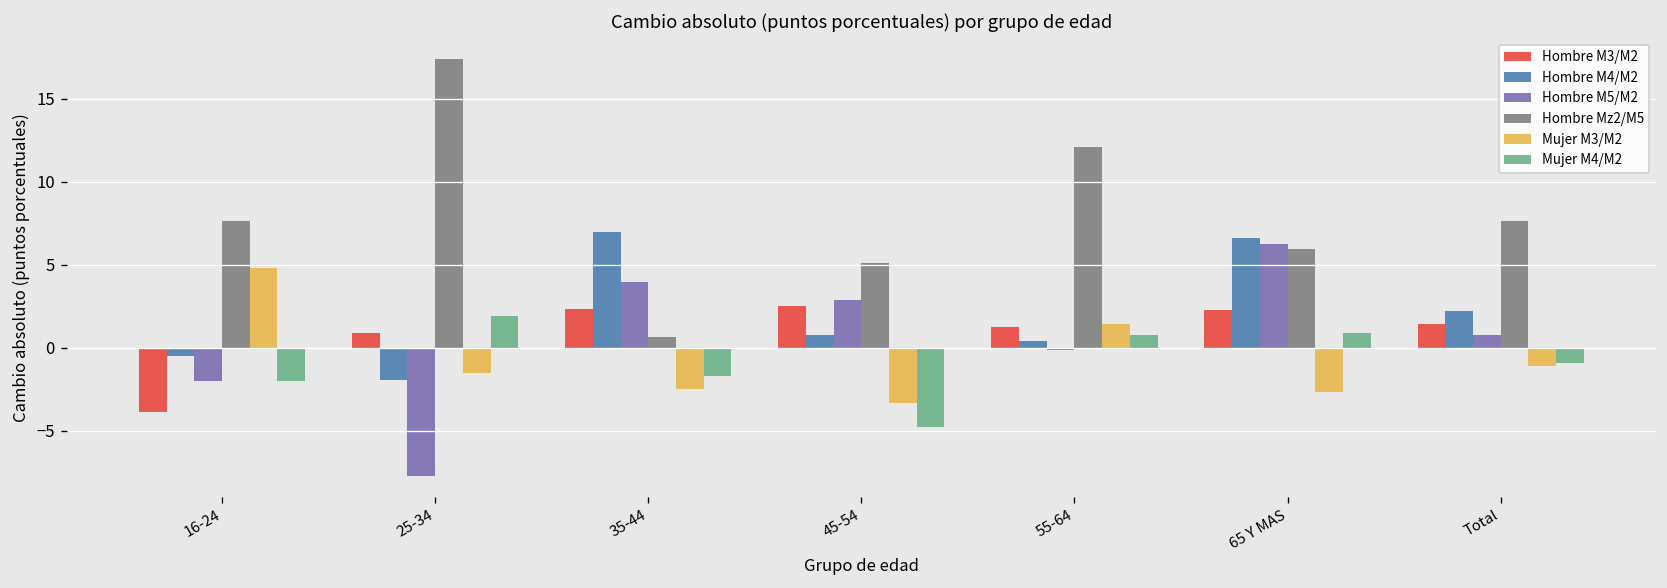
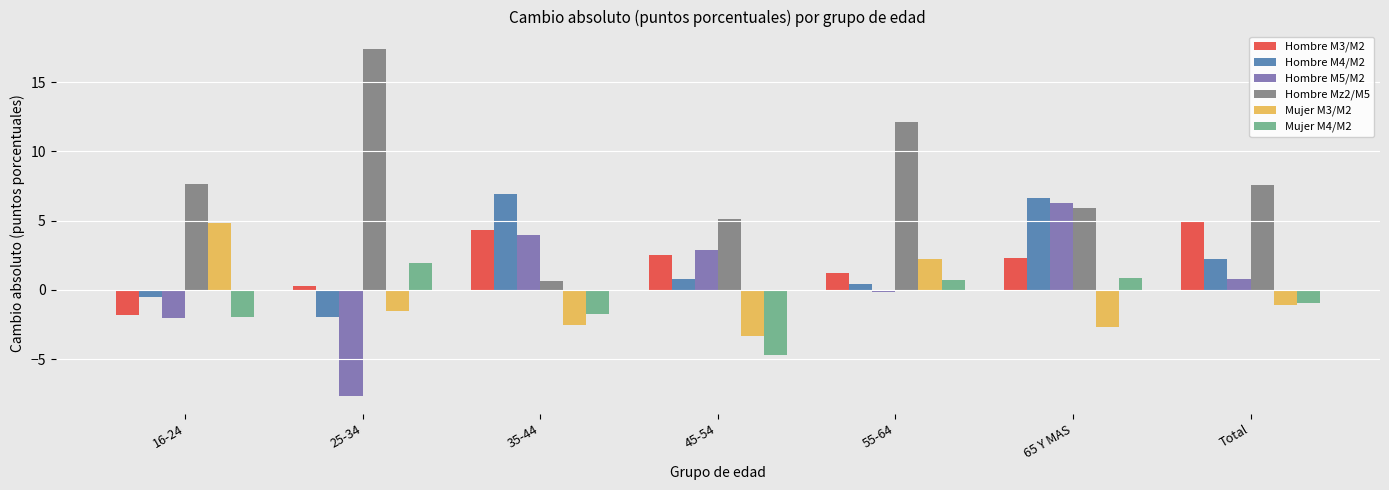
Hombre M3/M2, 16-24: -3.9 -> -1.8
Hombre M3/M2, 25-34: 0.9 -> 0.3
Hombre M3/M2, 35-44: 2.3 -> 4.4
Mujer M3/M2, 55-64: 1.4 -> 2.2
Hombre M3/M2, Total: 1.4 -> 4.9
